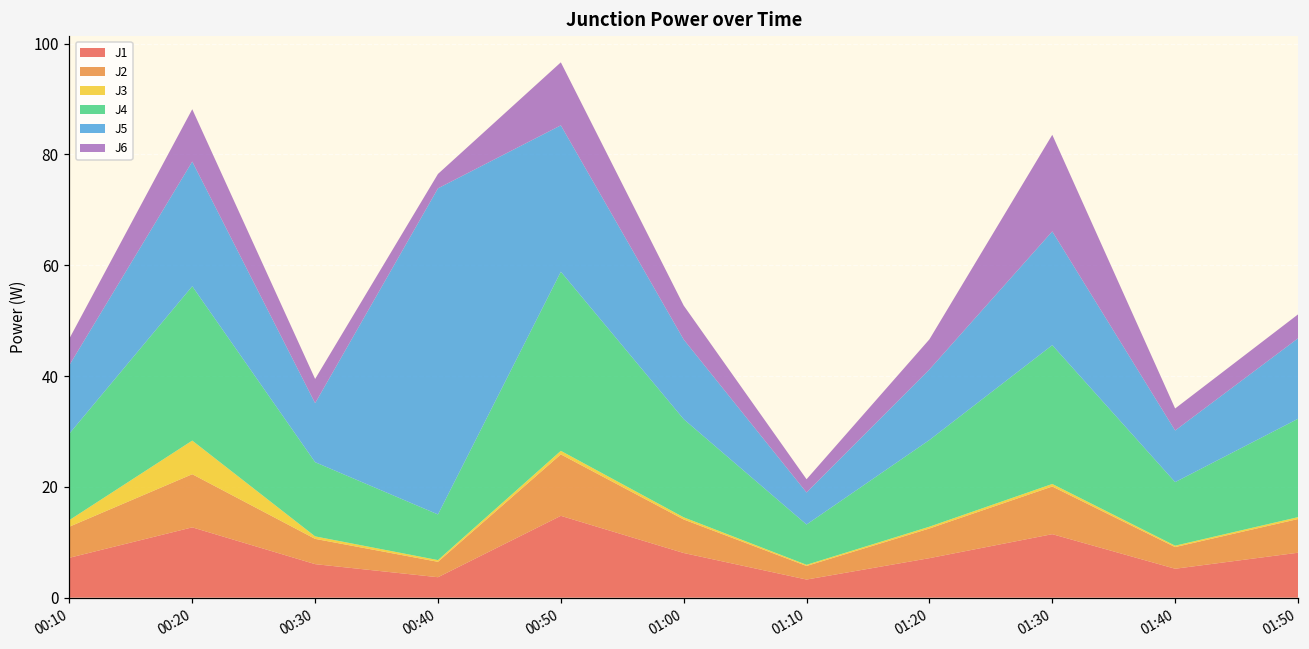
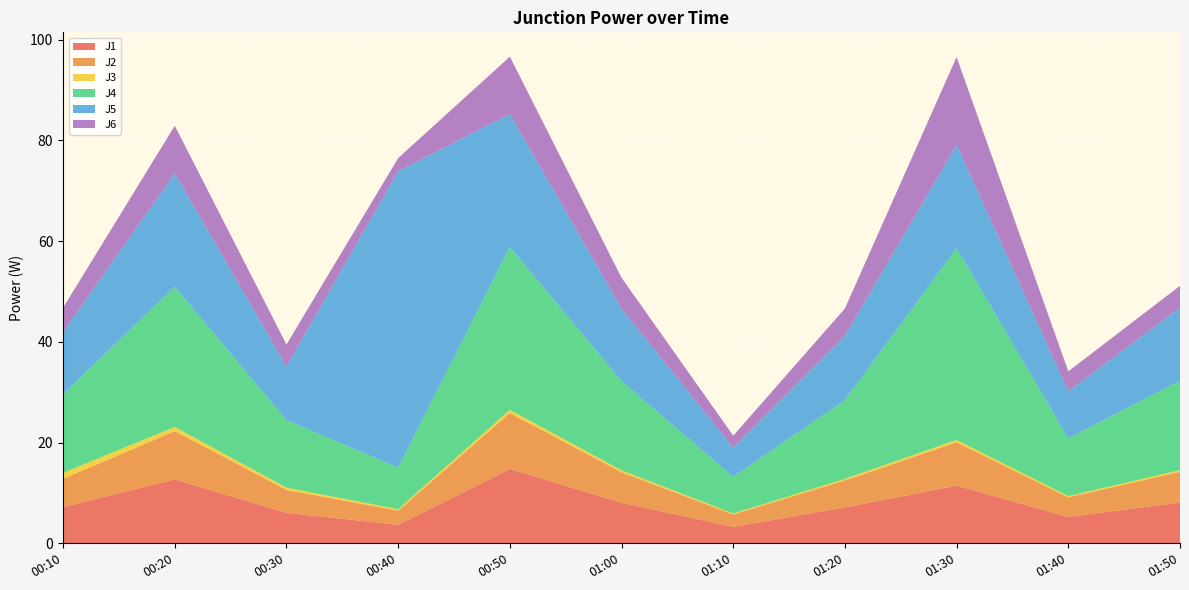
J3, 00:20: 6 -> 1
J4, 01:30: 25 -> 38
